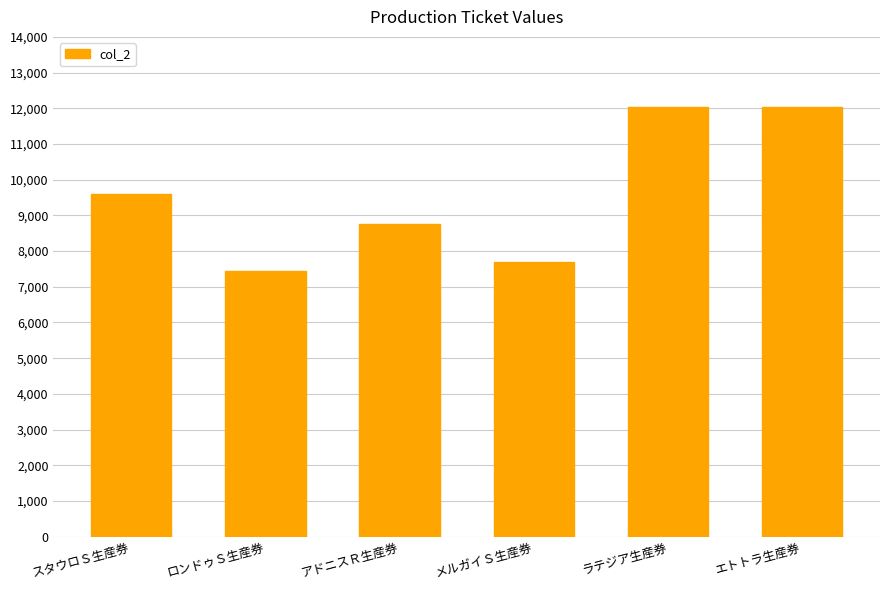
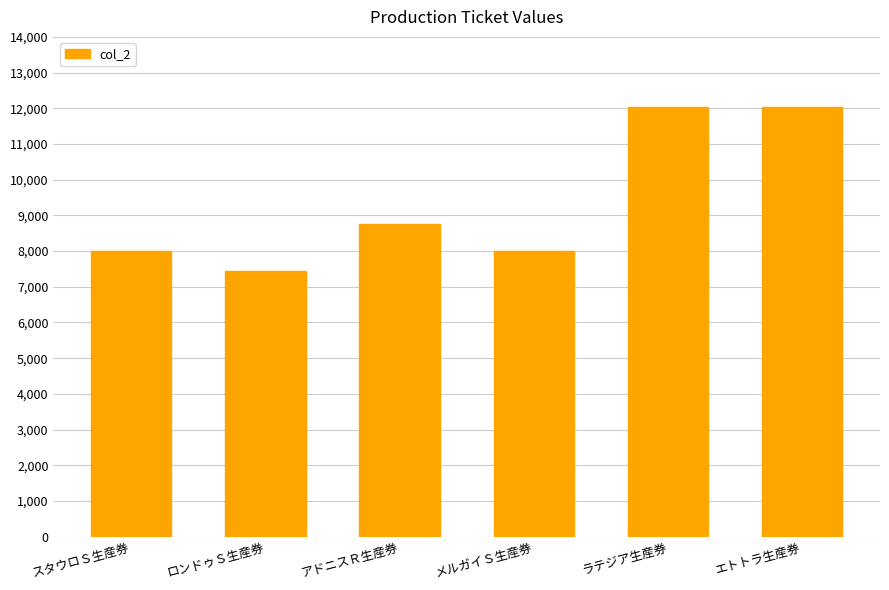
スタウロＳ生産券: 9,600 -> 8,000
メルガイＳ生産券: 7,700 -> 8,000
